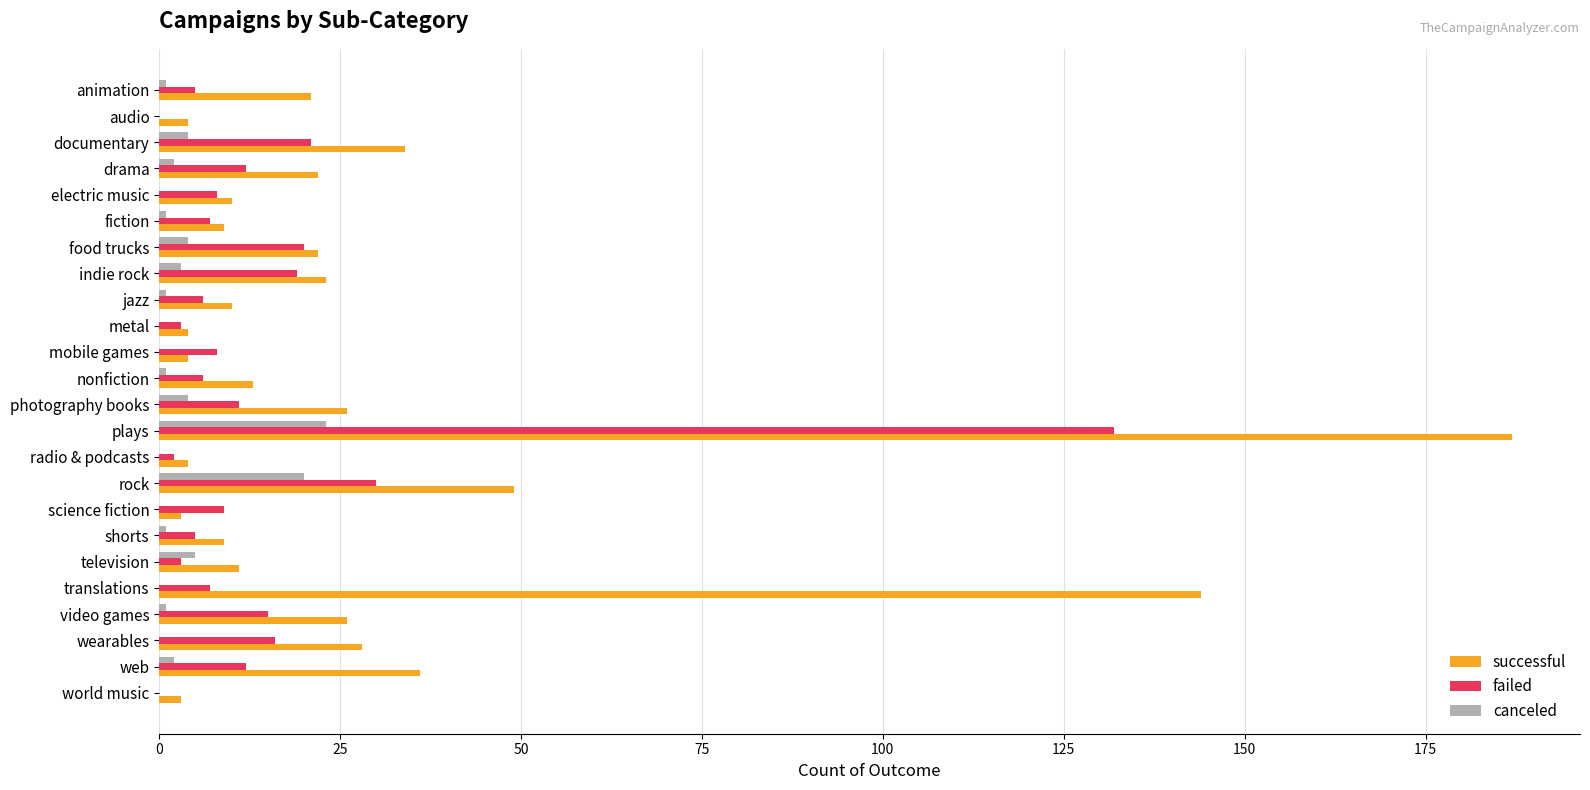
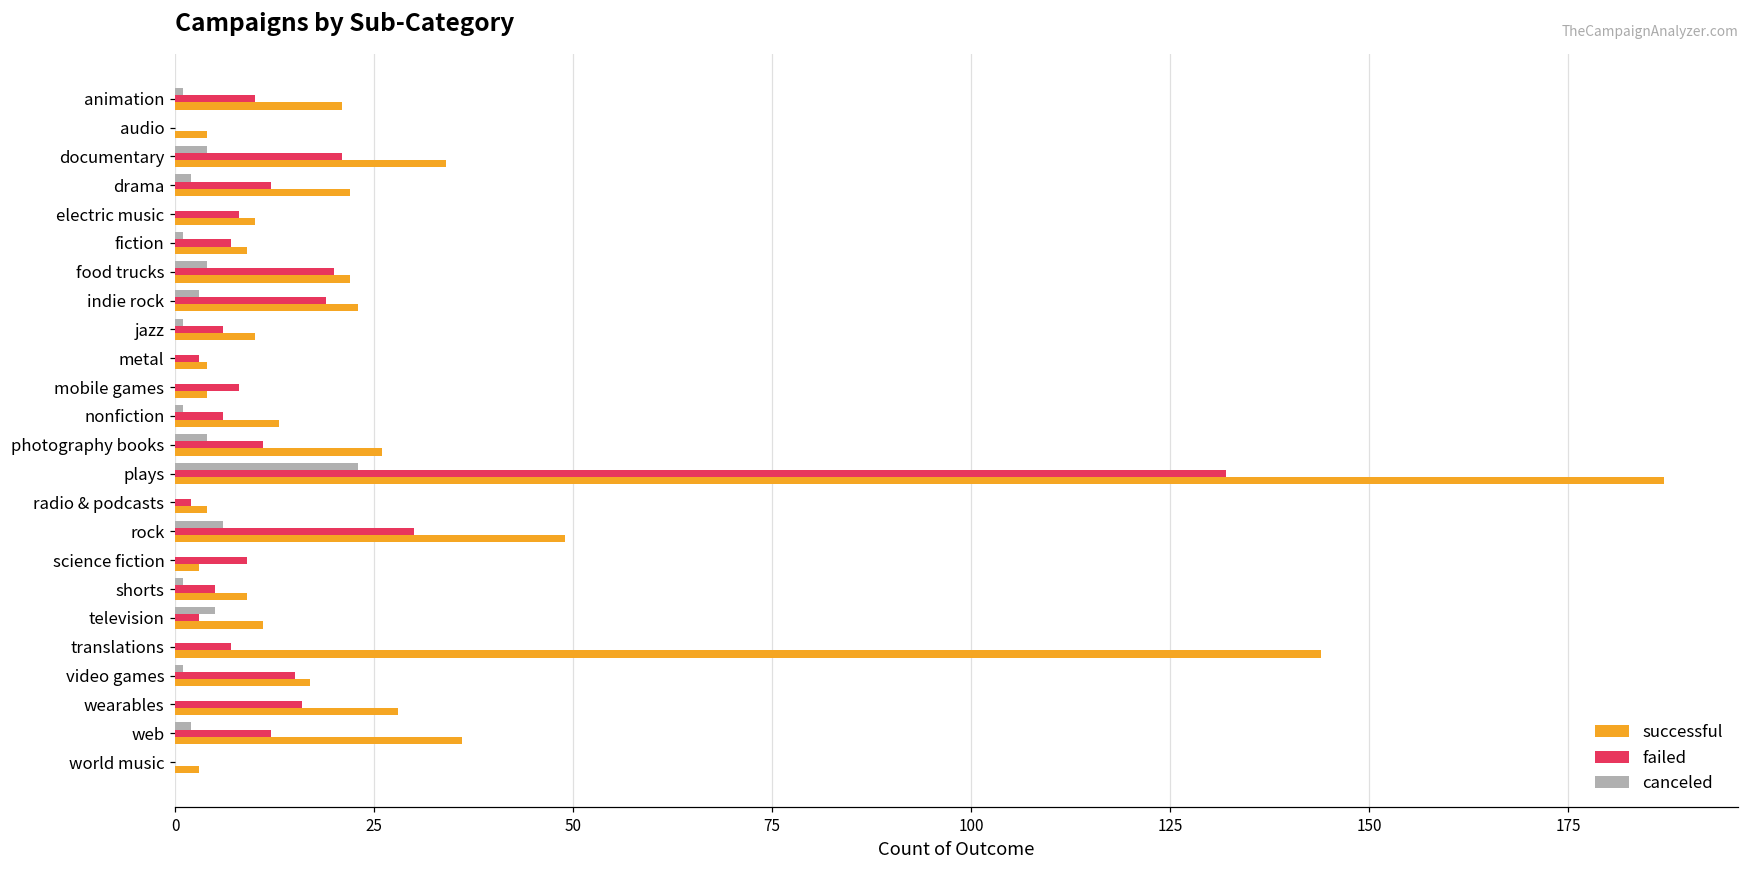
failed, animation: 5 -> 10
canceled, rock: 20 -> 6
successful, video games: 26 -> 17
